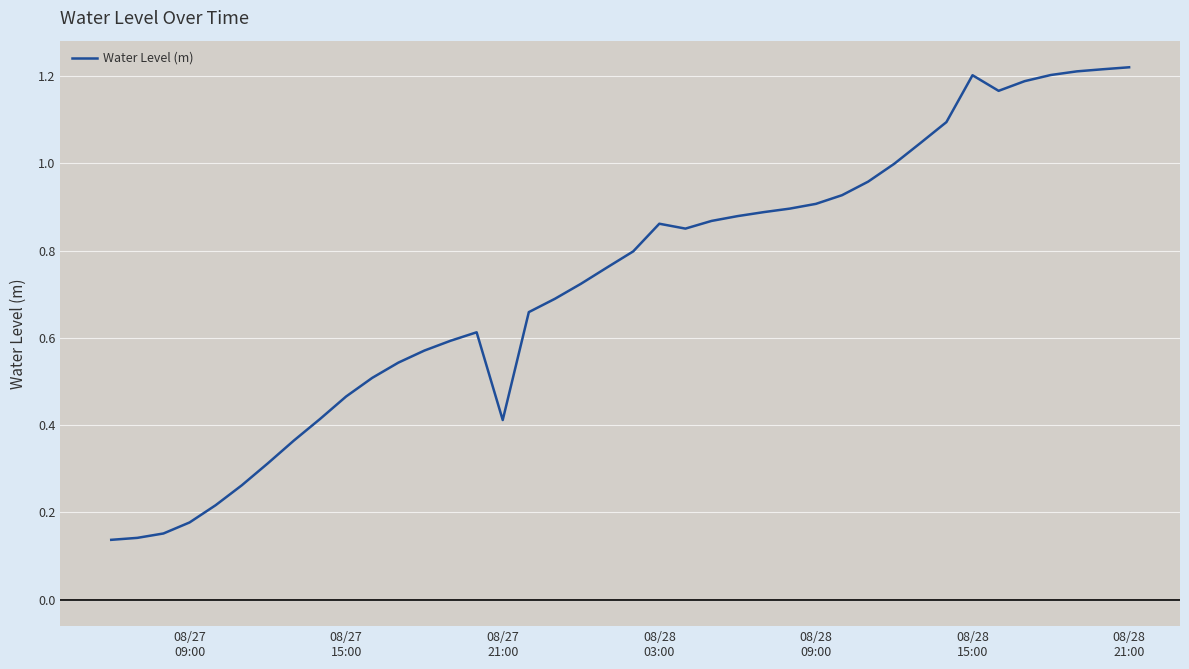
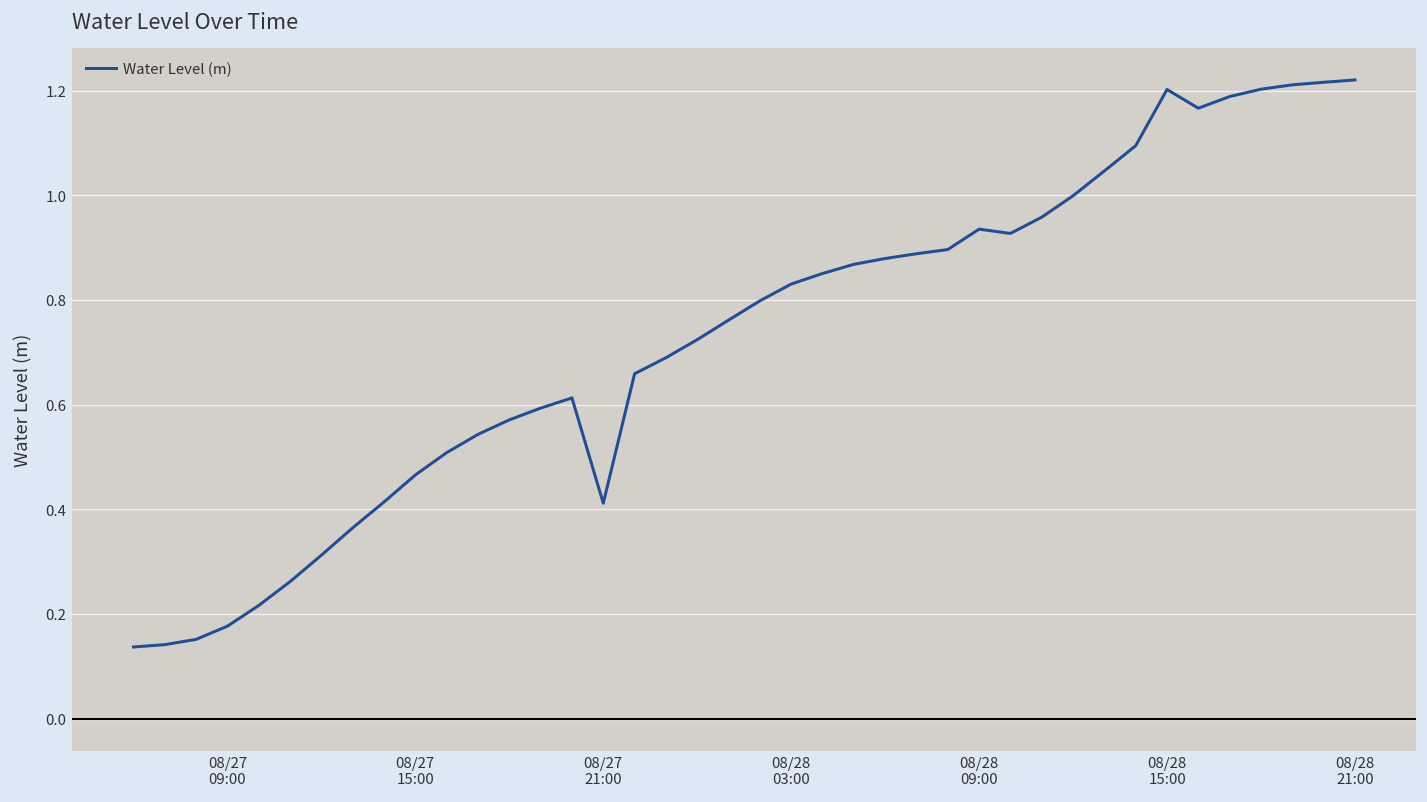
08/28 03:00: 0.86 -> 0.83
08/28 09:00: 0.91 -> 0.94
